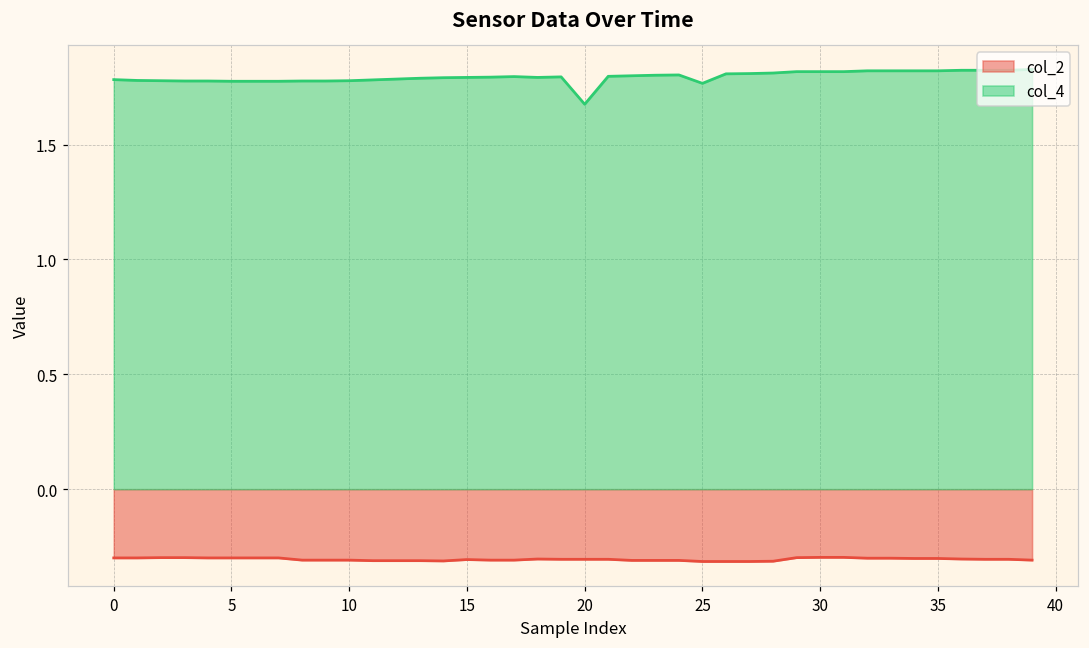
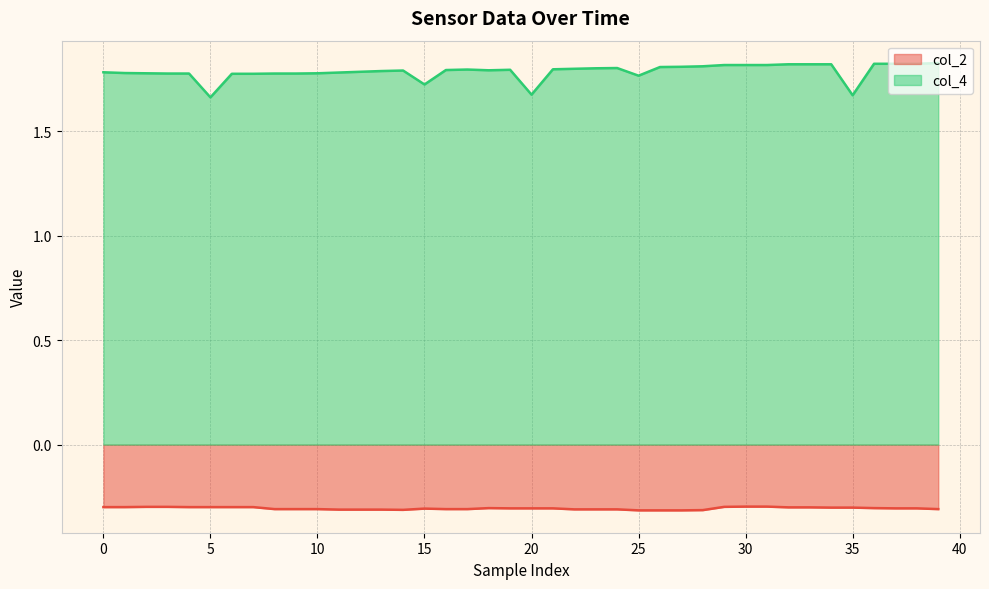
col_4, 5: 1.78 -> 1.66
col_4, 15: 1.79 -> 1.72
col_4, 35: 1.82 -> 1.67
